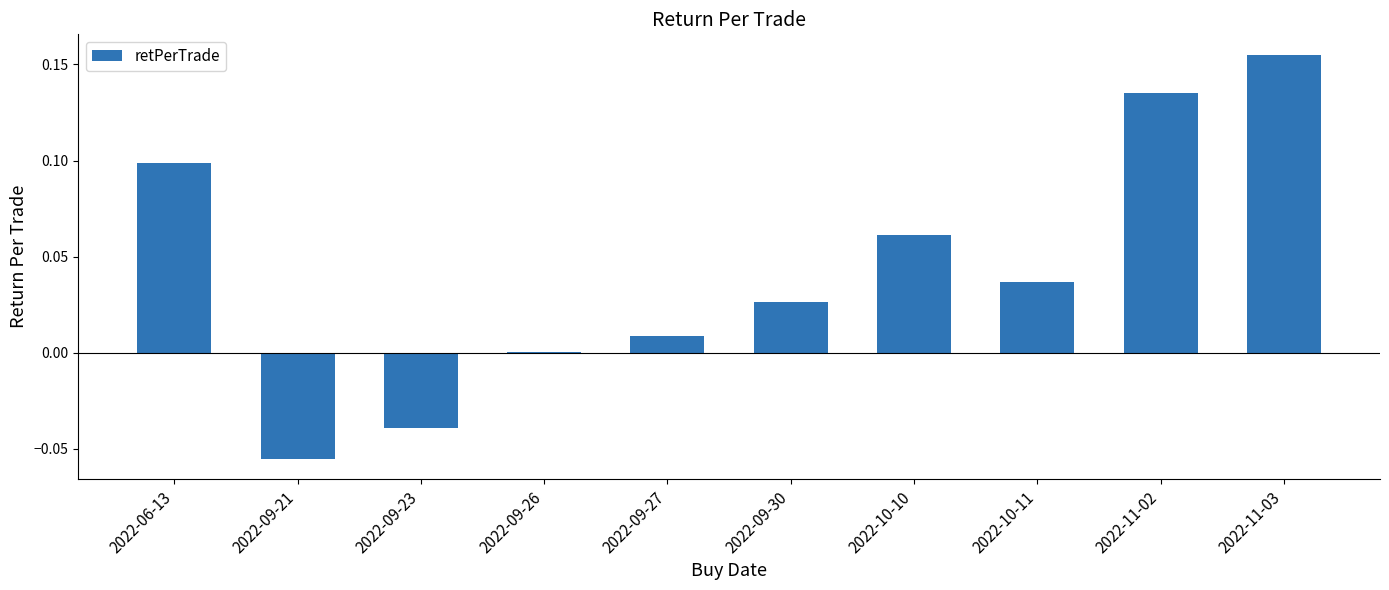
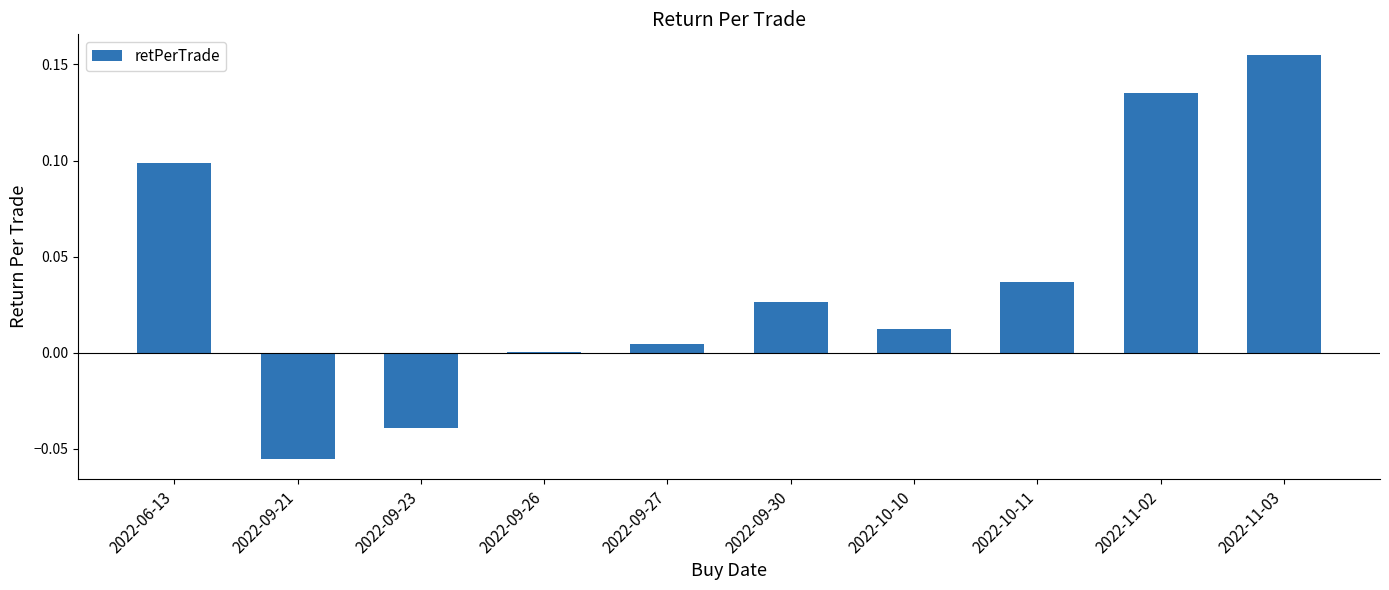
2022-09-27: 0.009 -> 0.005
2022-10-10: 0.062 -> 0.013
